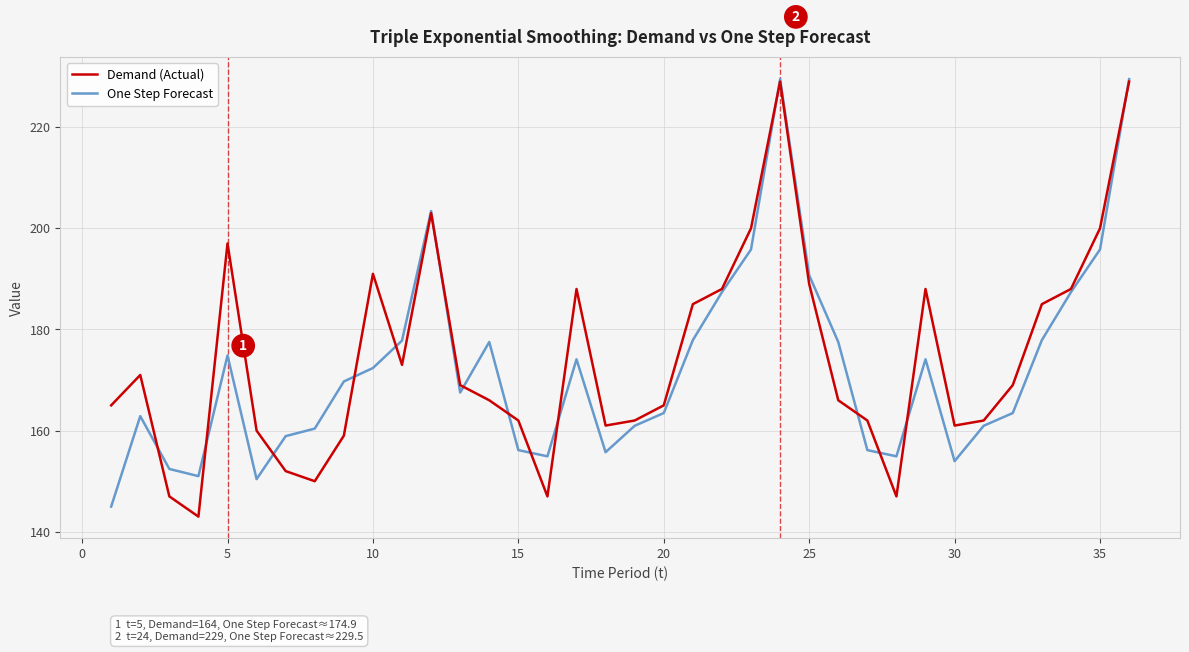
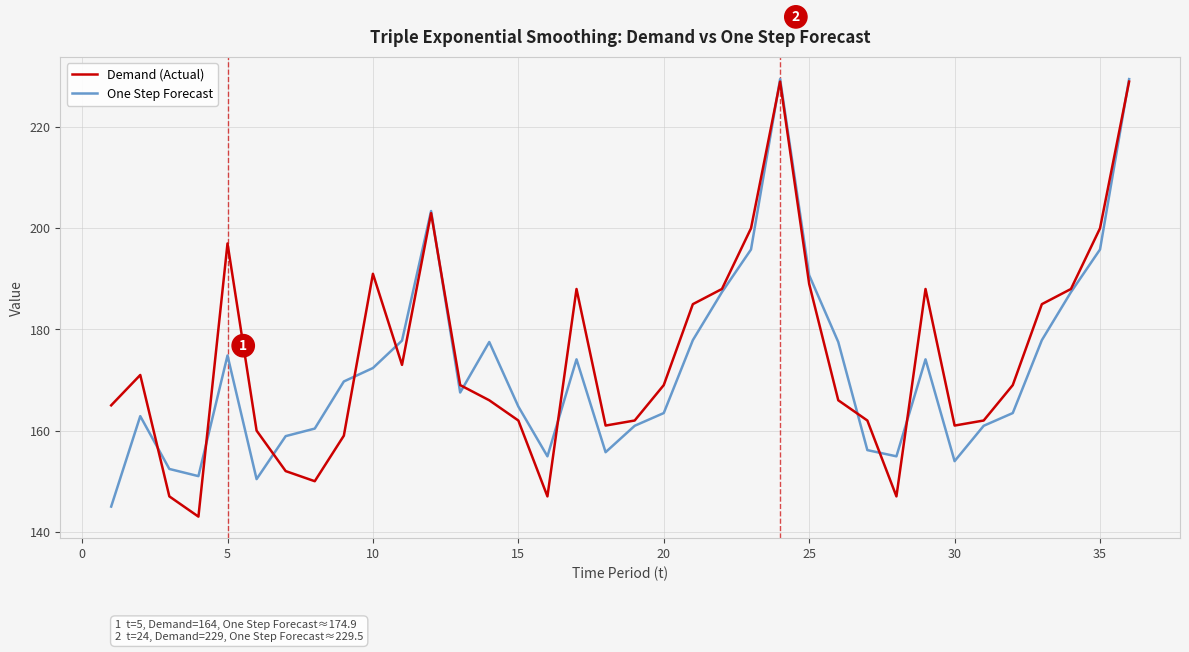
One Step Forecast, 15: 156 -> 165
Demand (Actual), 20: 165 -> 169
